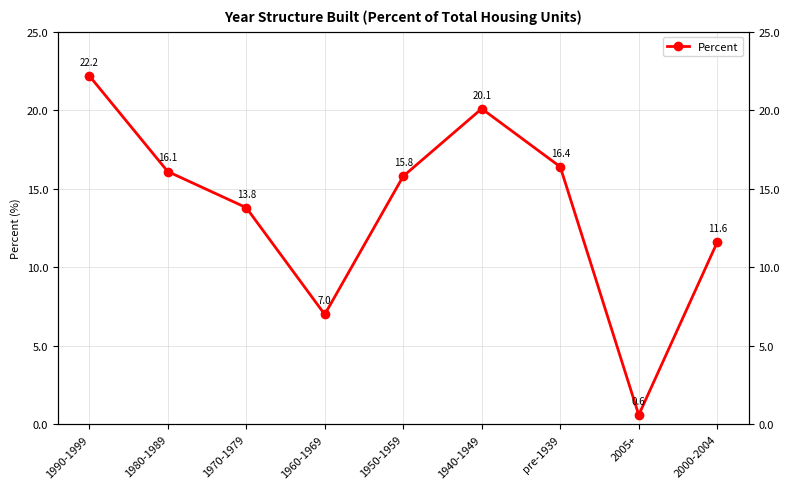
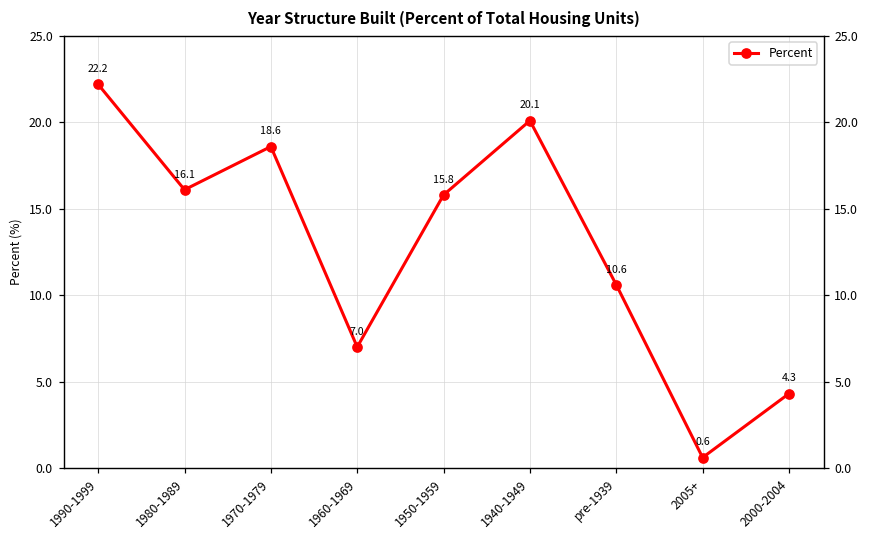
1970-1979: 13.8 -> 18.6
pre-1939: 16.4 -> 10.6
2000-2004: 11.6 -> 4.3
